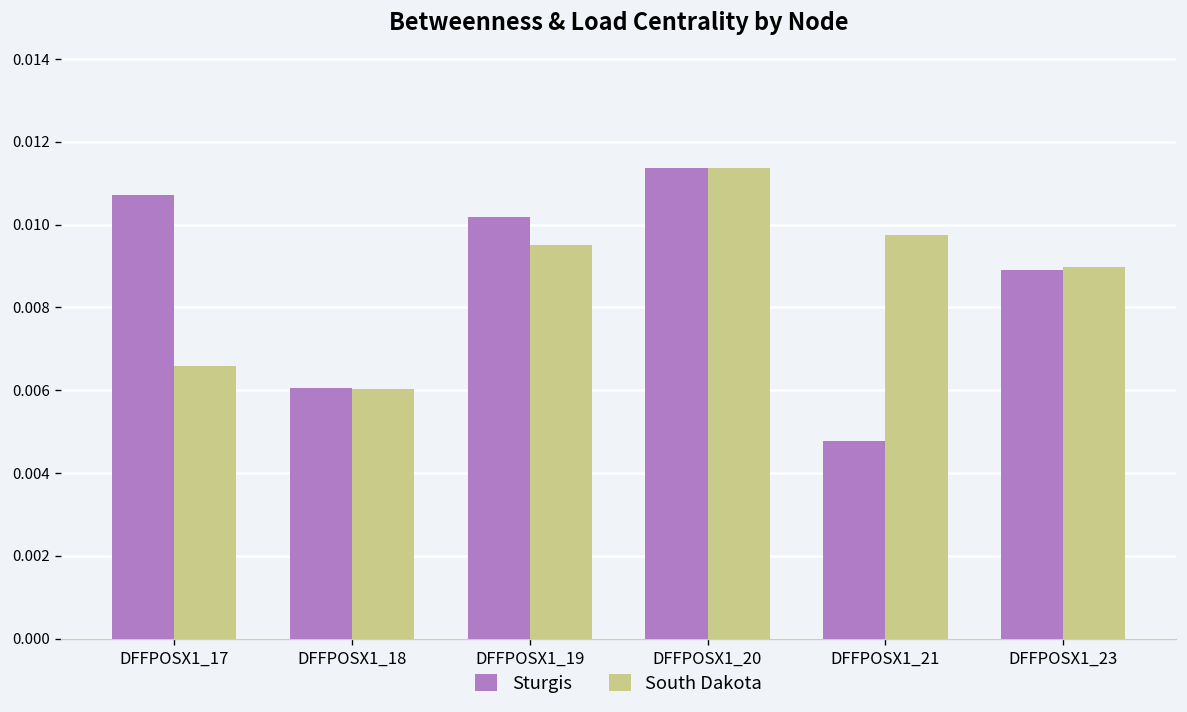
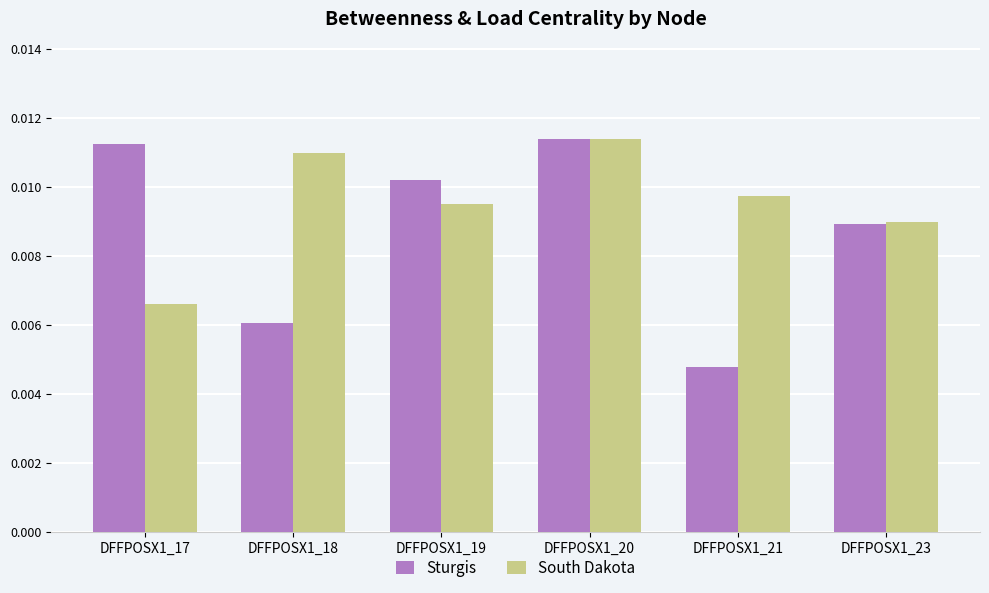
Sturgis, DFFPOSX1_17: 0.0107 -> 0.0112
South Dakota, DFFPOSX1_18: 0.0060 -> 0.0110
